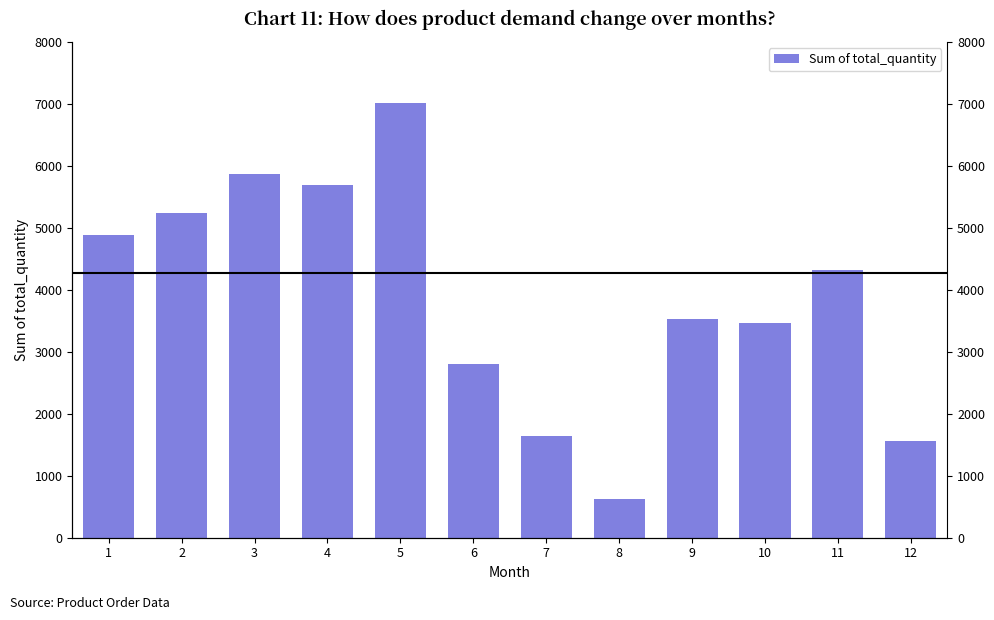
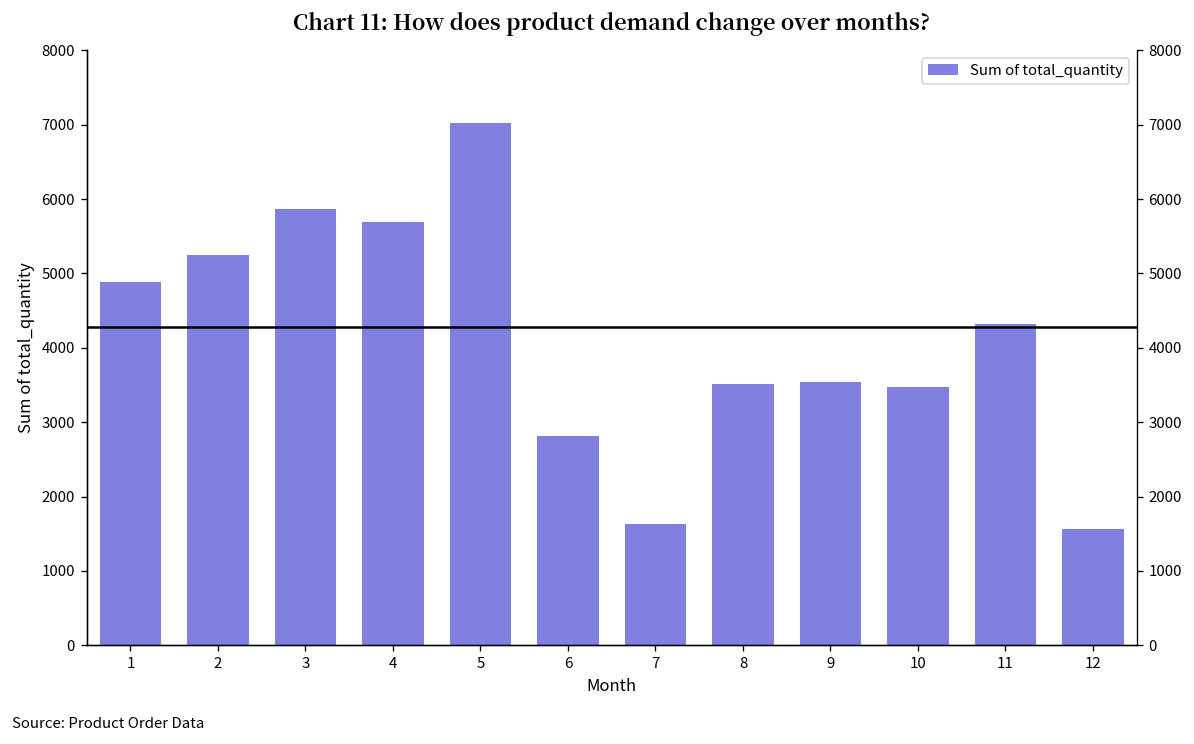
8: 600 -> 3500
